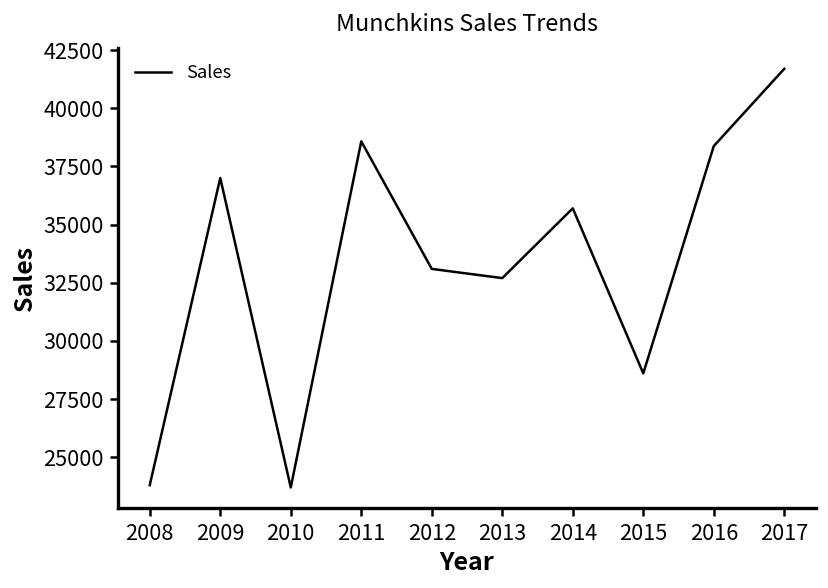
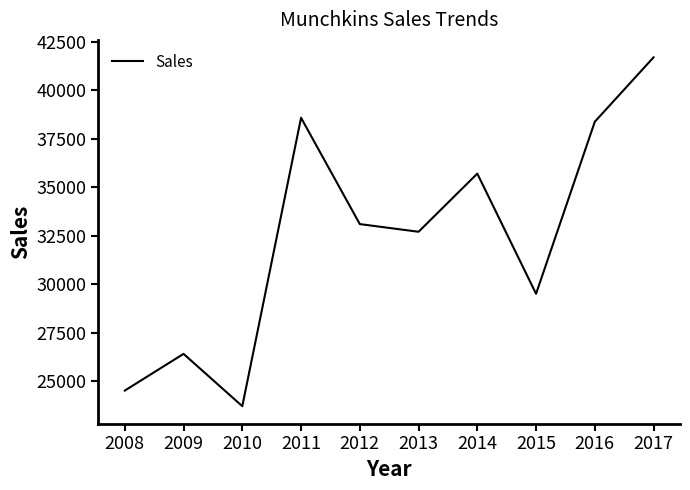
2008: 23800 -> 24500
2009: 37000 -> 26400
2015: 28600 -> 29500
